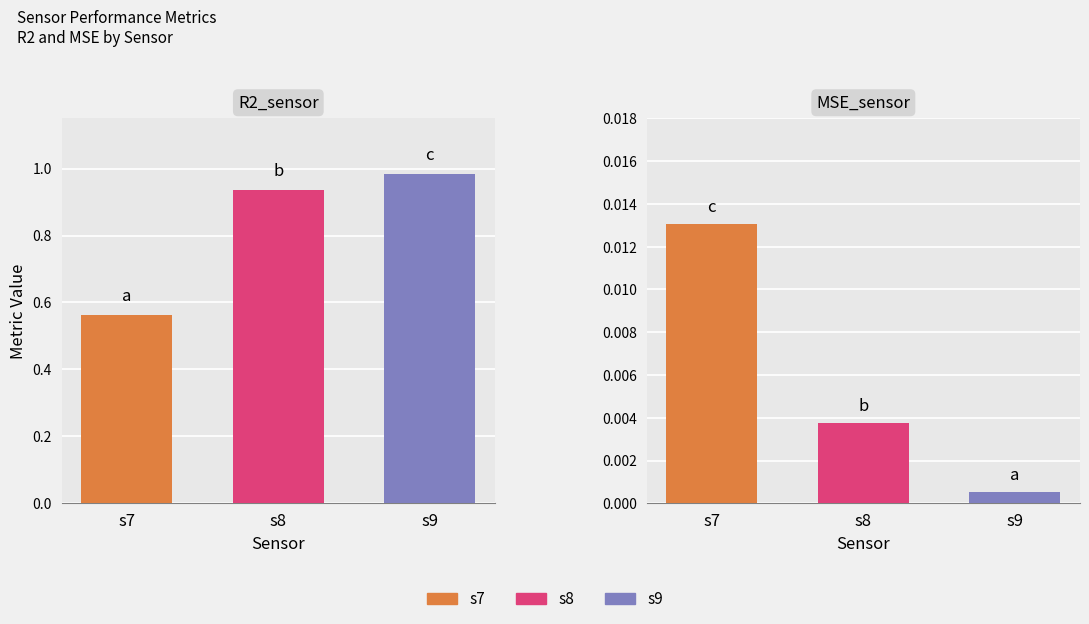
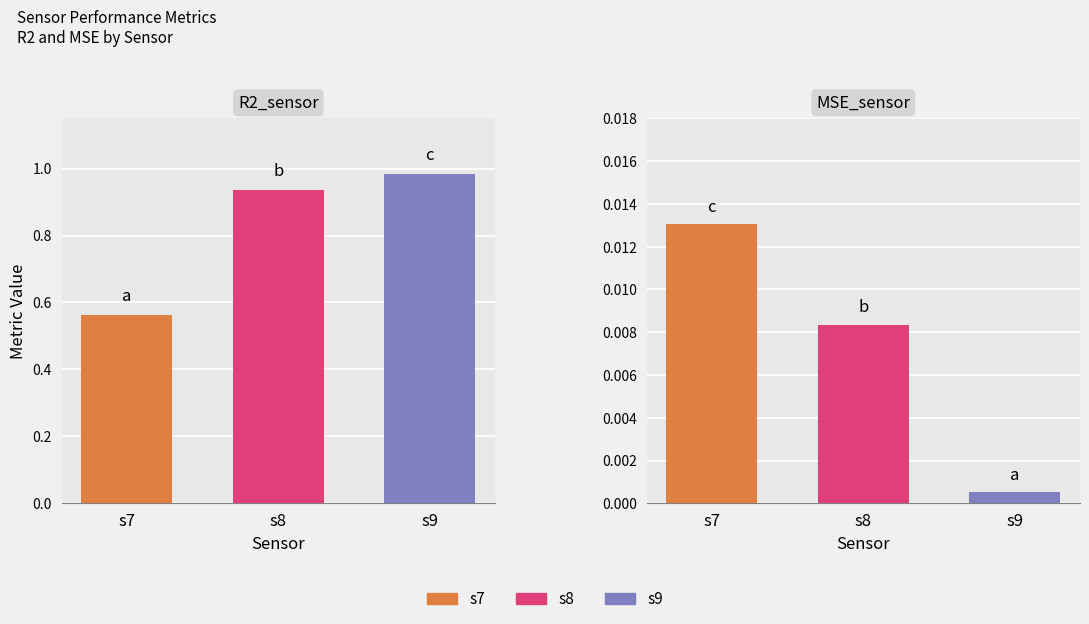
MSE_sensor, s8: 0.0037 -> 0.0084
